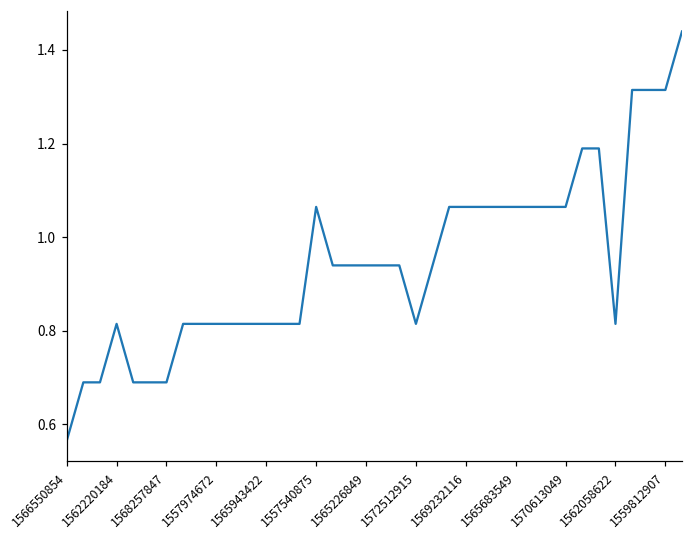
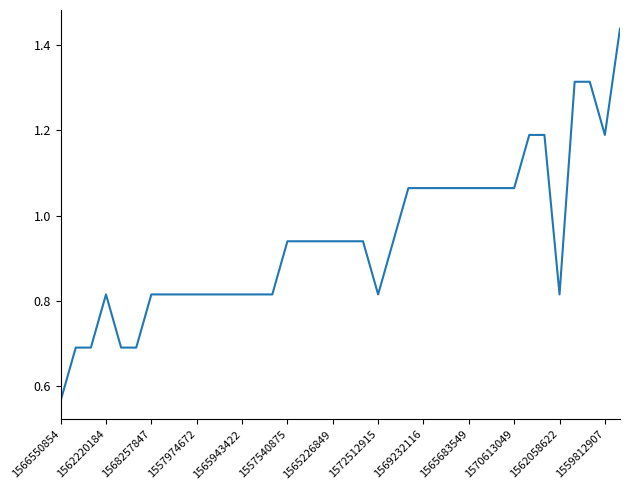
1568257847: 0.69 -> 0.81
1557540875: 1.06 -> 0.94
1559812907: 1.31 -> 1.19
